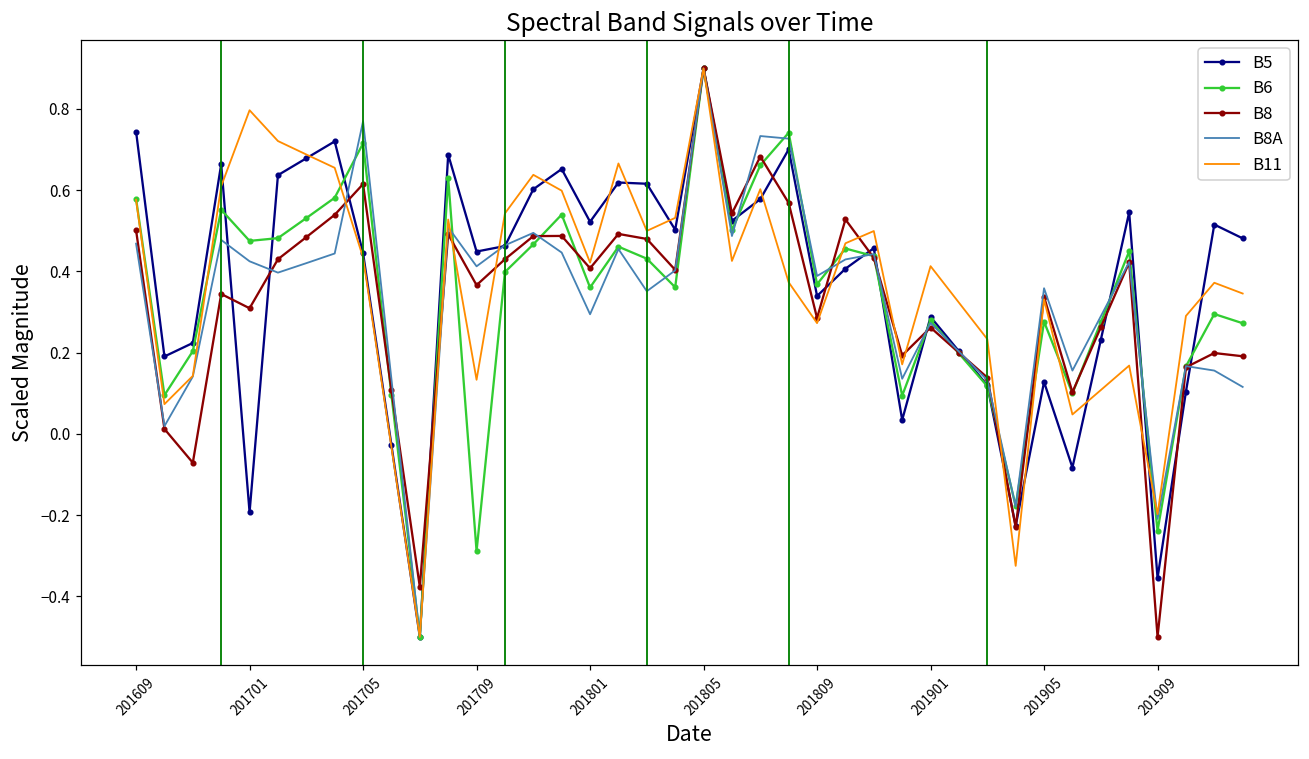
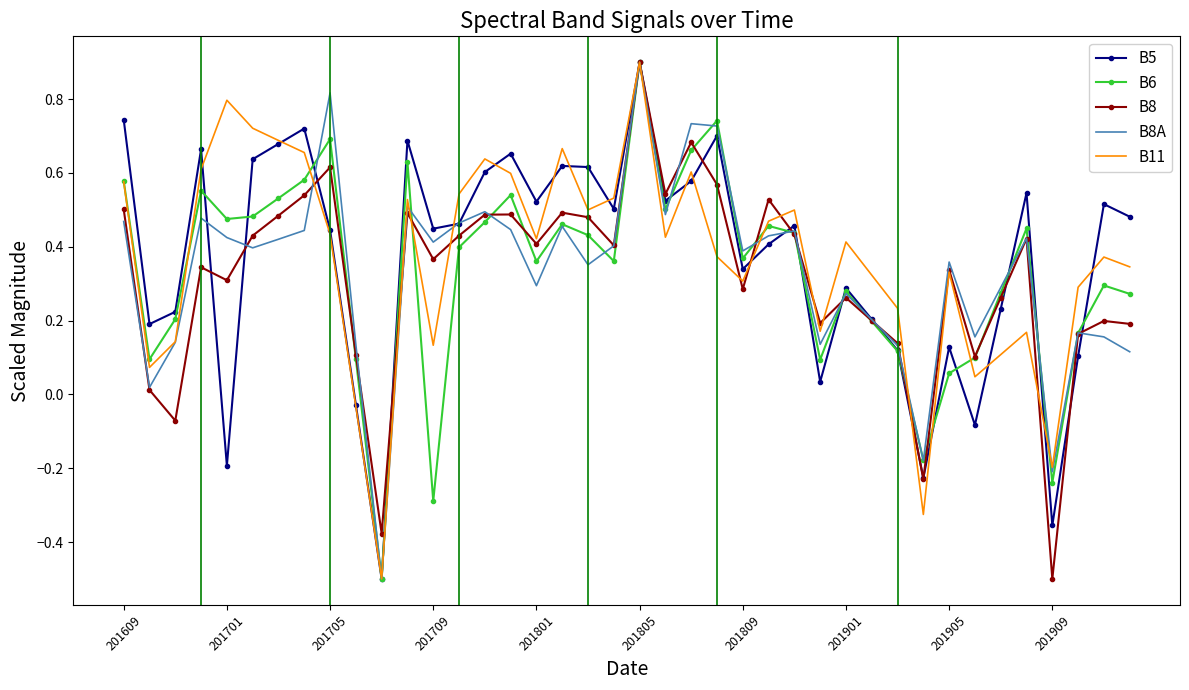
B6, 201705: 0.72 -> 0.69
B8A, 201705: 0.77 -> 0.82
B11, 201809: 0.27 -> 0.31
B6, 201905: 0.28 -> 0.06
